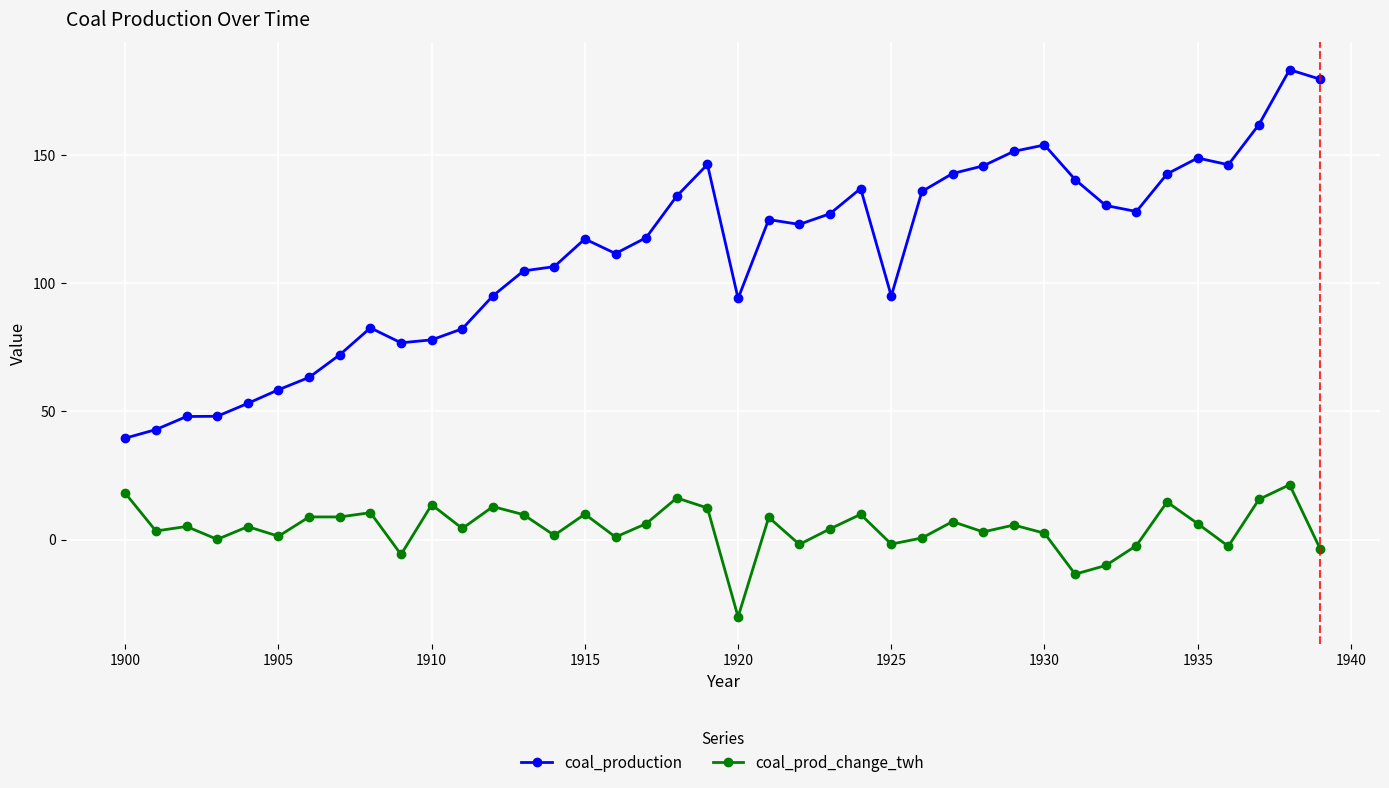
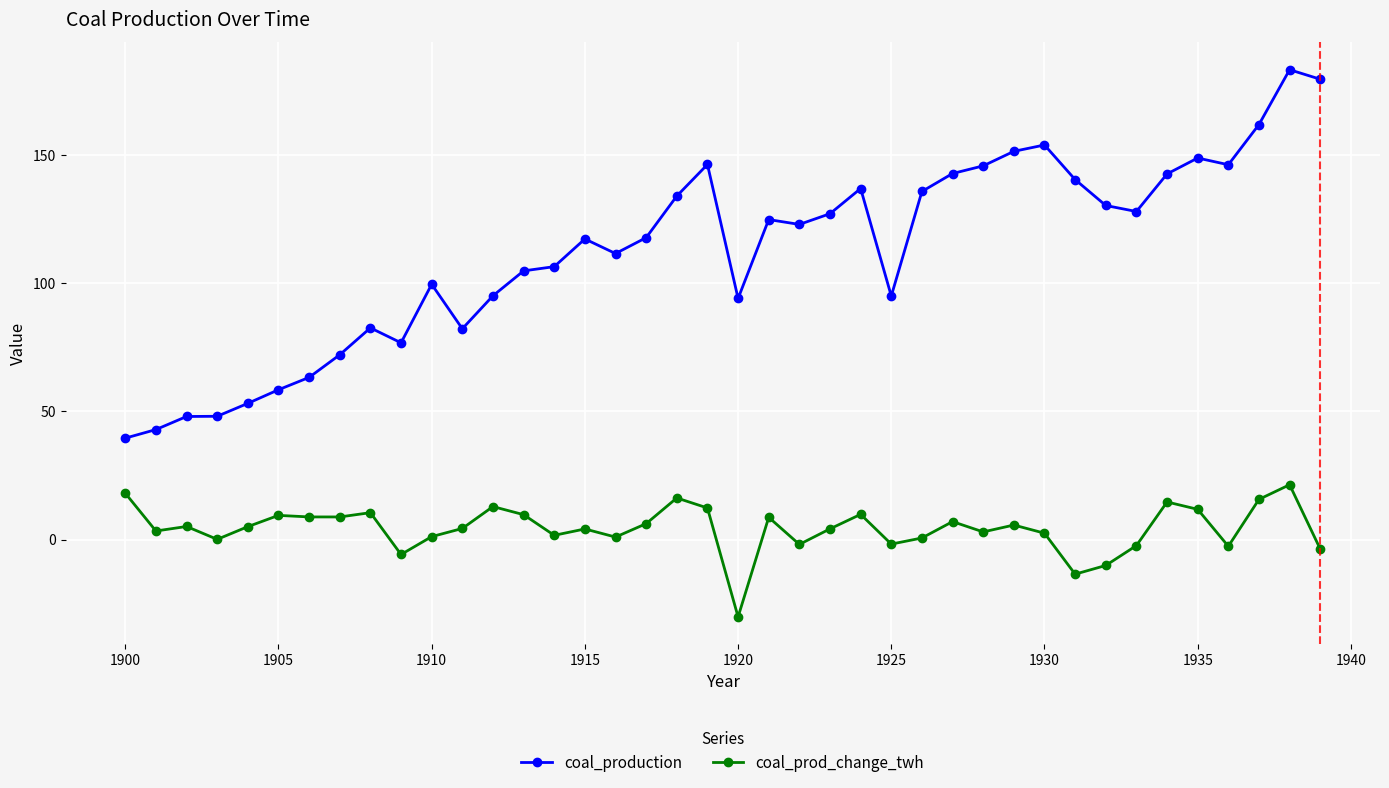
coal_prod_change_twh, 1905: 1 -> 9
coal_production, 1910: 78 -> 100
coal_prod_change_twh, 1910: 14 -> 1
coal_prod_change_twh, 1915: 10 -> 4
coal_prod_change_twh, 1935: 6 -> 12
